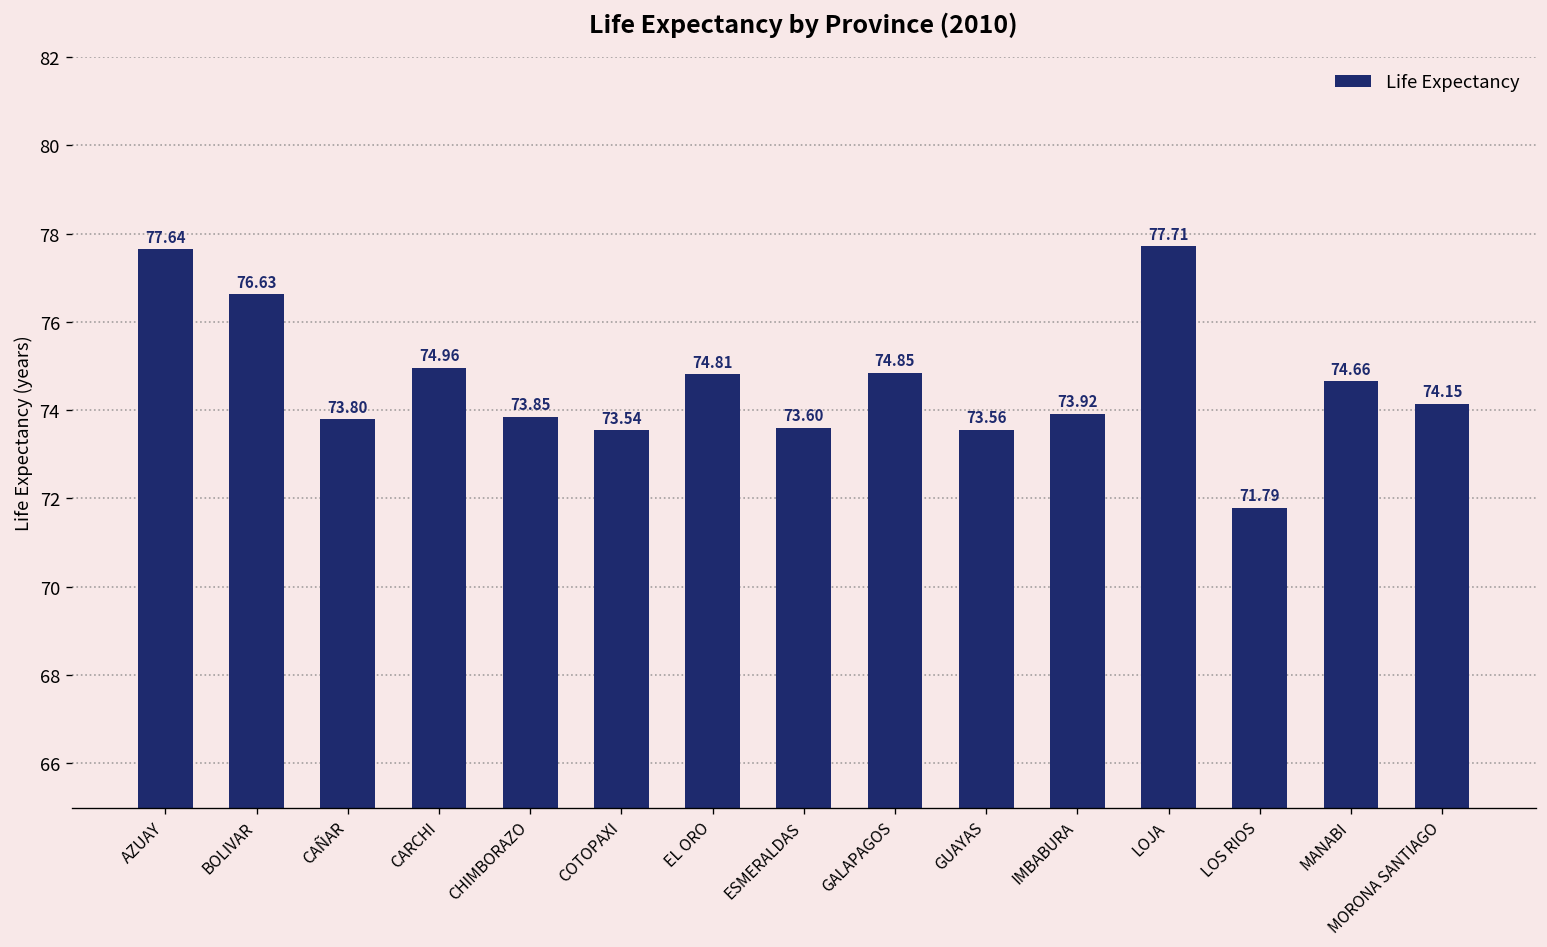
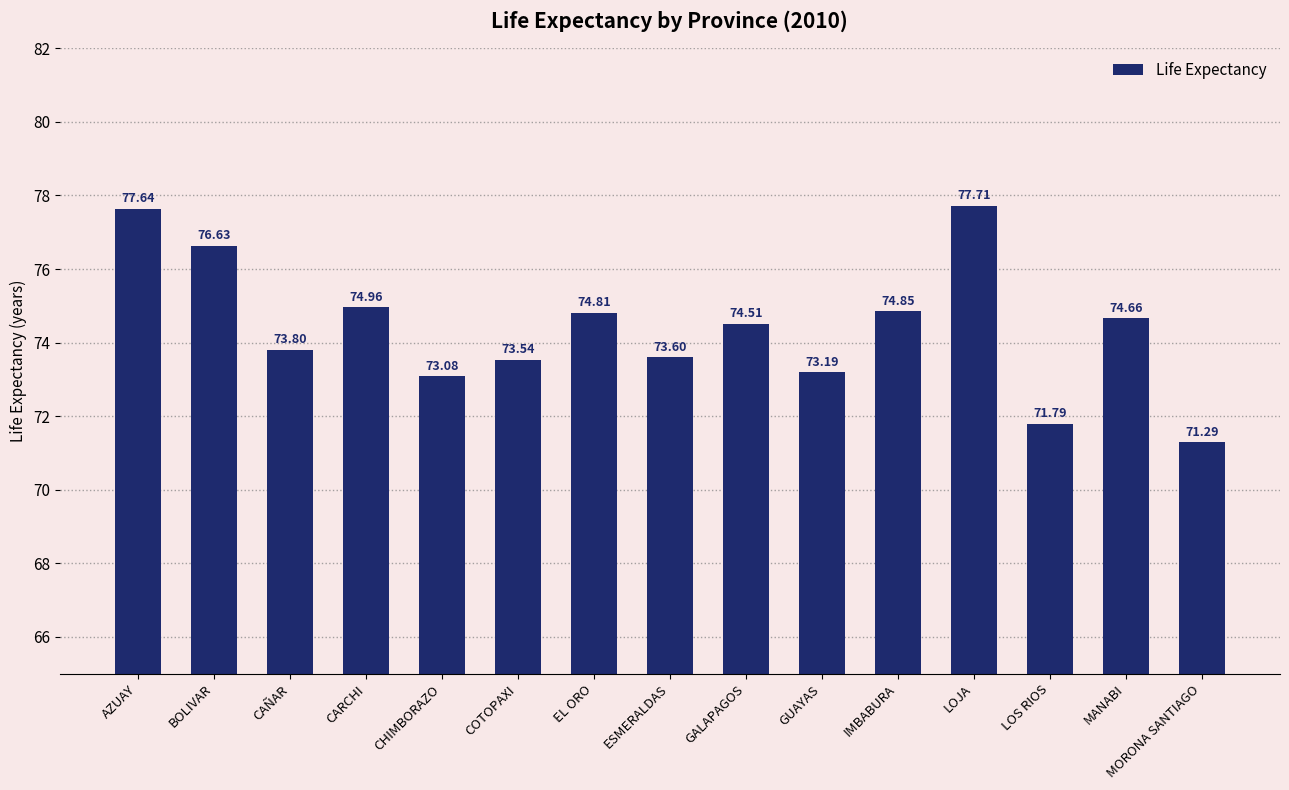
CHIMBORAZO: 73.85 -> 73.08
GALAPAGOS: 74.85 -> 74.51
GUAYAS: 73.56 -> 73.19
IMBABURA: 73.92 -> 74.85
MORONA SANTIAGO: 74.15 -> 71.29
